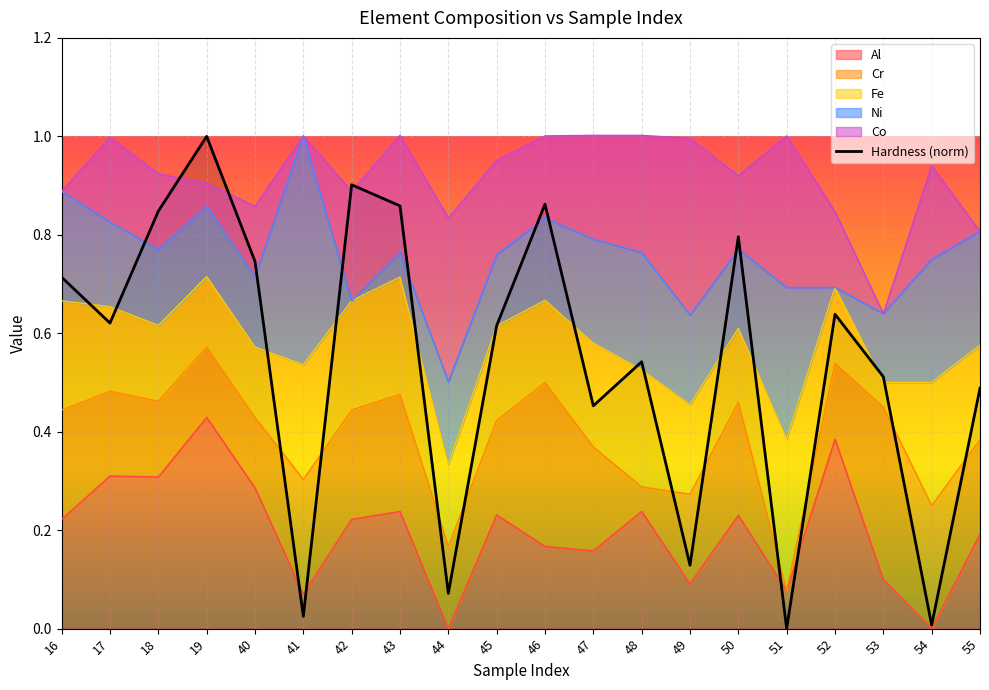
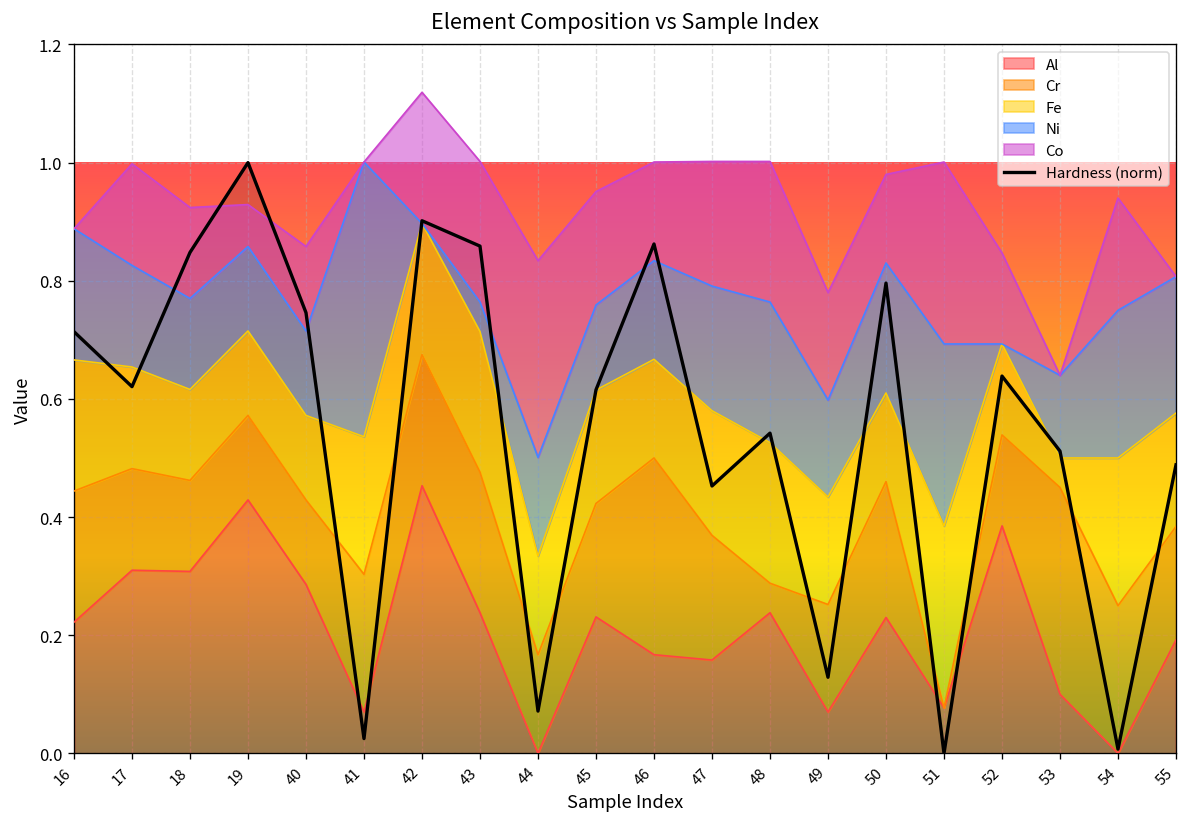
Co, 19: 0.05 -> 0.07
Al, 42: 0.22 -> 0.45
Al, 49: 0.09 -> 0.07
Ni, 49: 0.18 -> 0.16
Co, 49: 0.36 -> 0.18
Ni, 50: 0.16 -> 0.22
